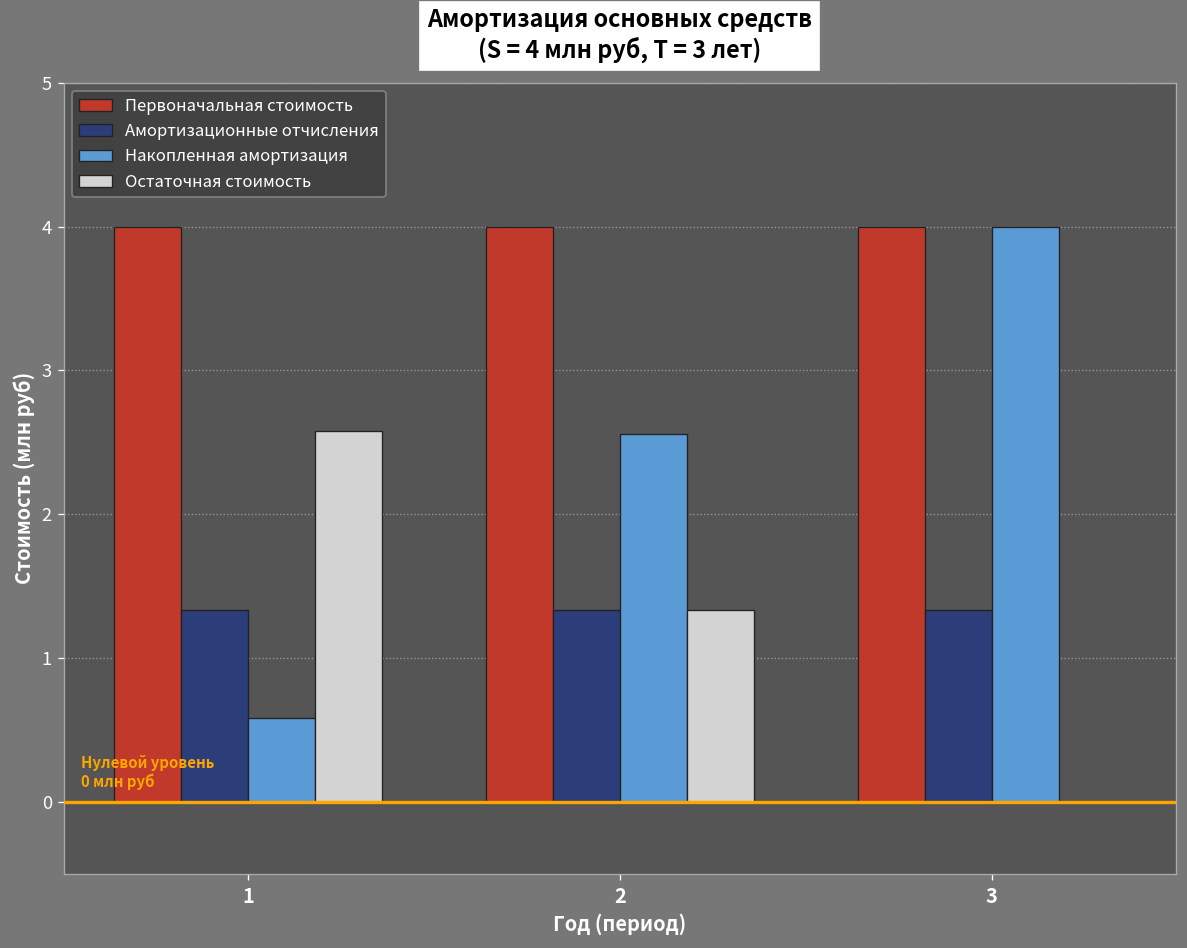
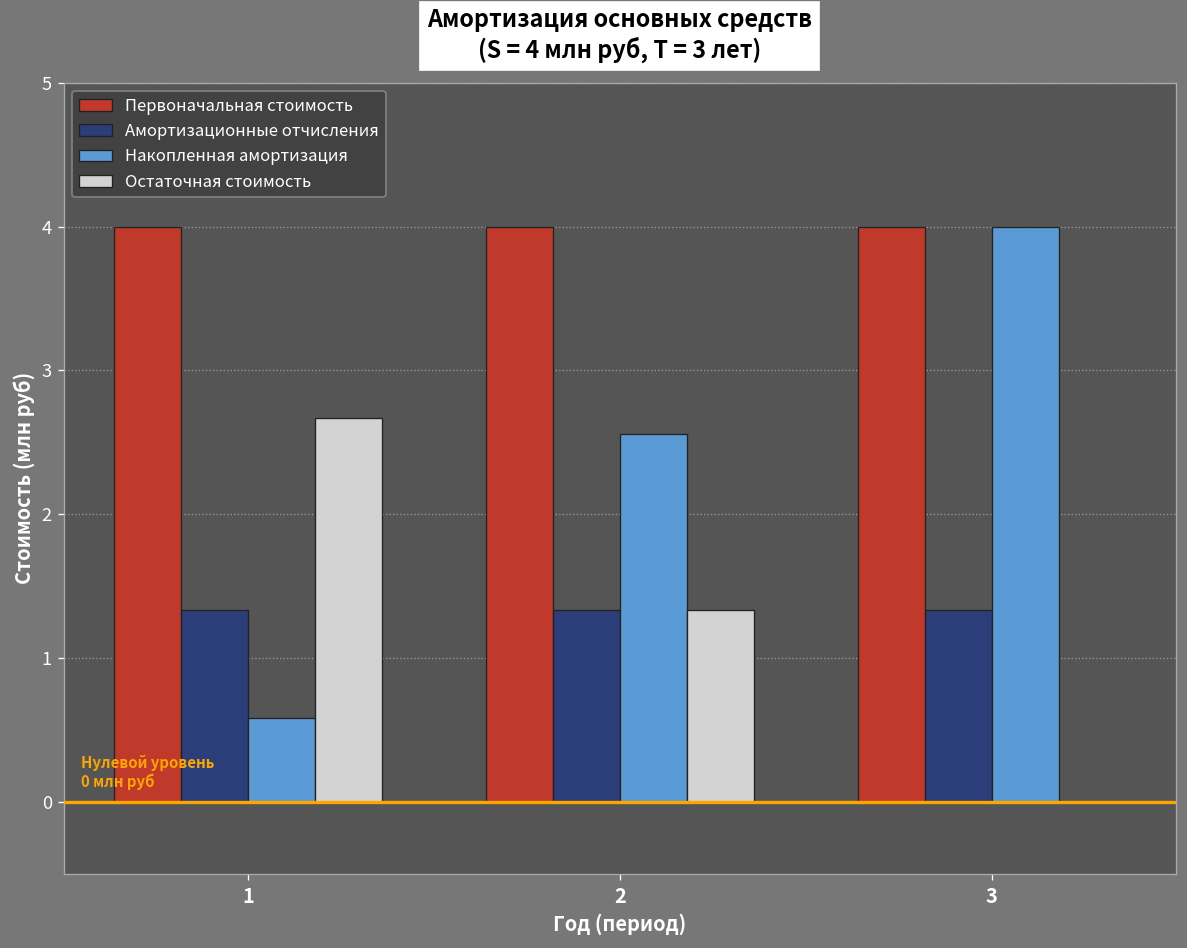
Остаточная стоимость, 1: 2.58 -> 2.67
